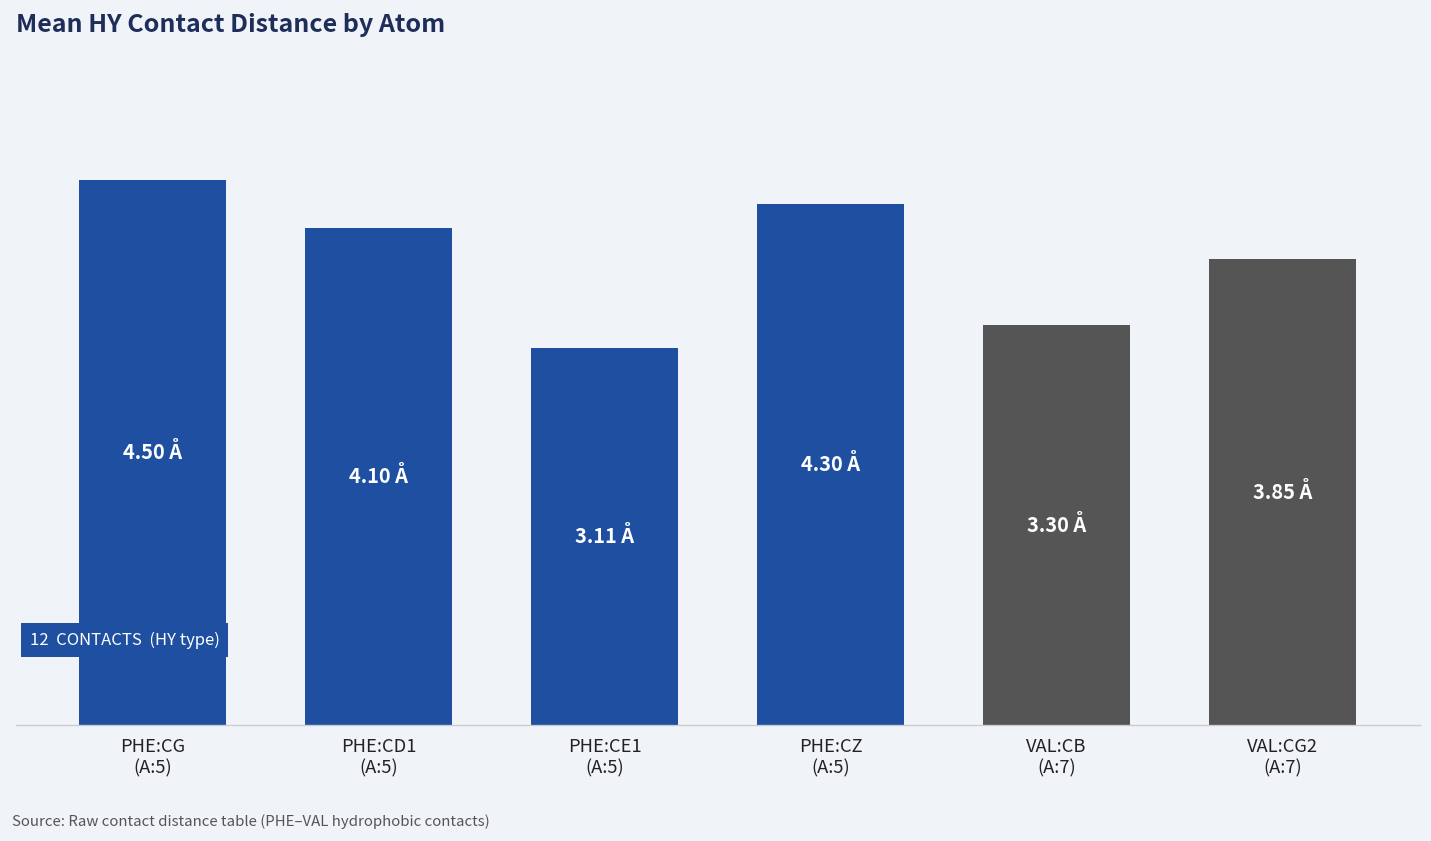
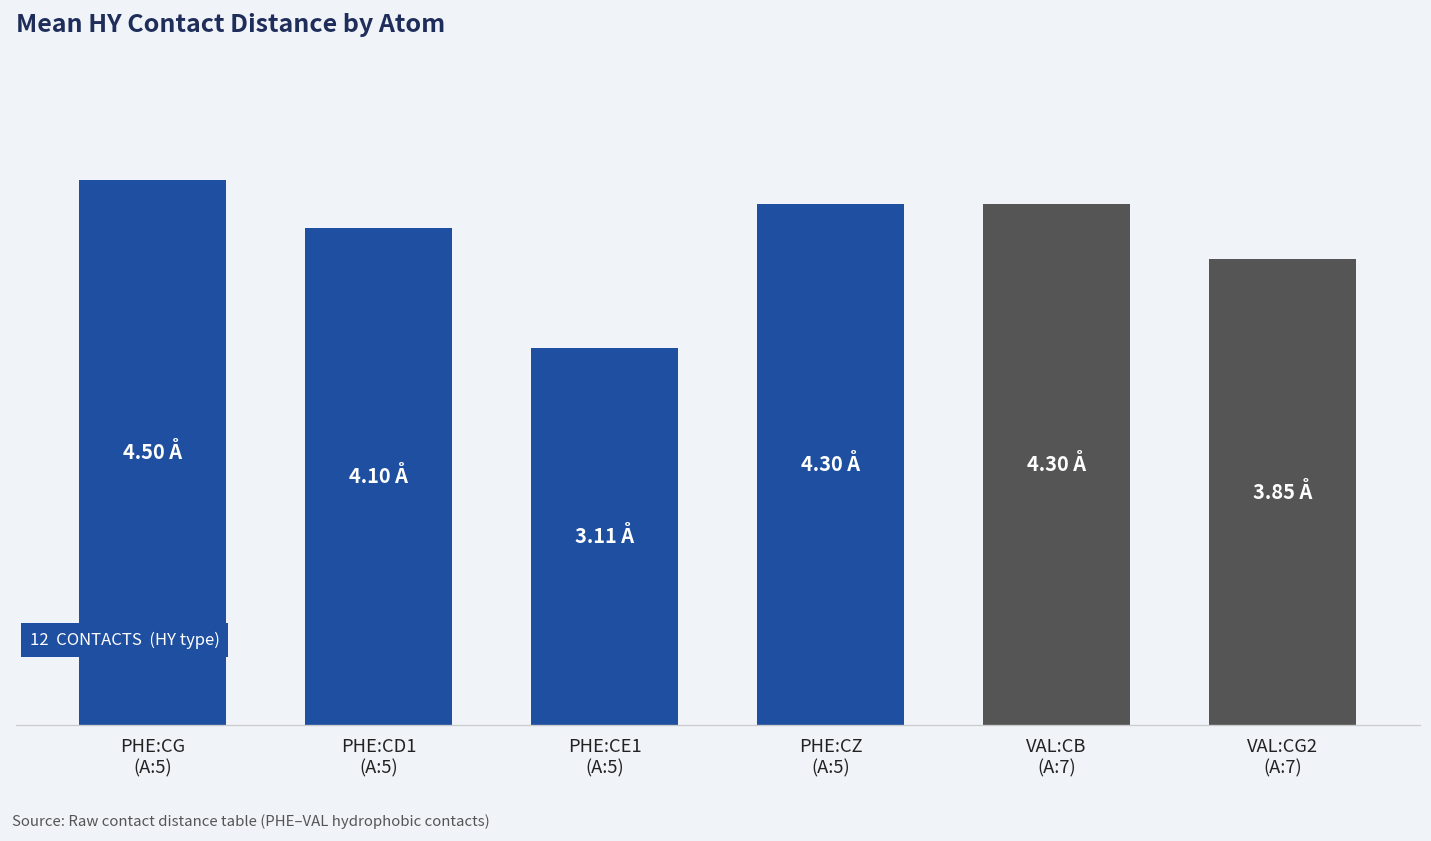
VAL:CB (A:7): 3.30 -> 4.30
